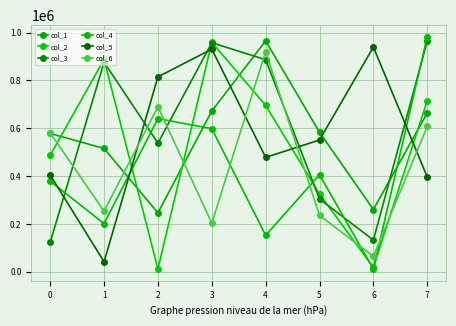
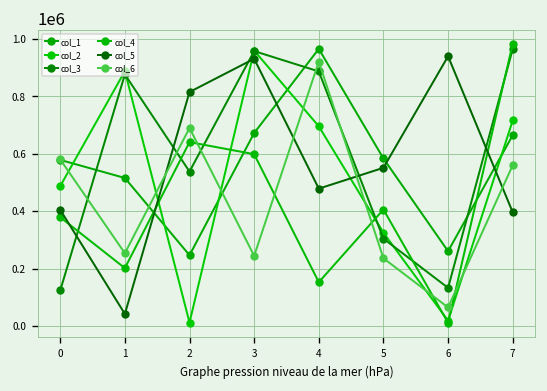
col_6, 3: 200000 -> 240000
col_6, 7: 610000 -> 560000
